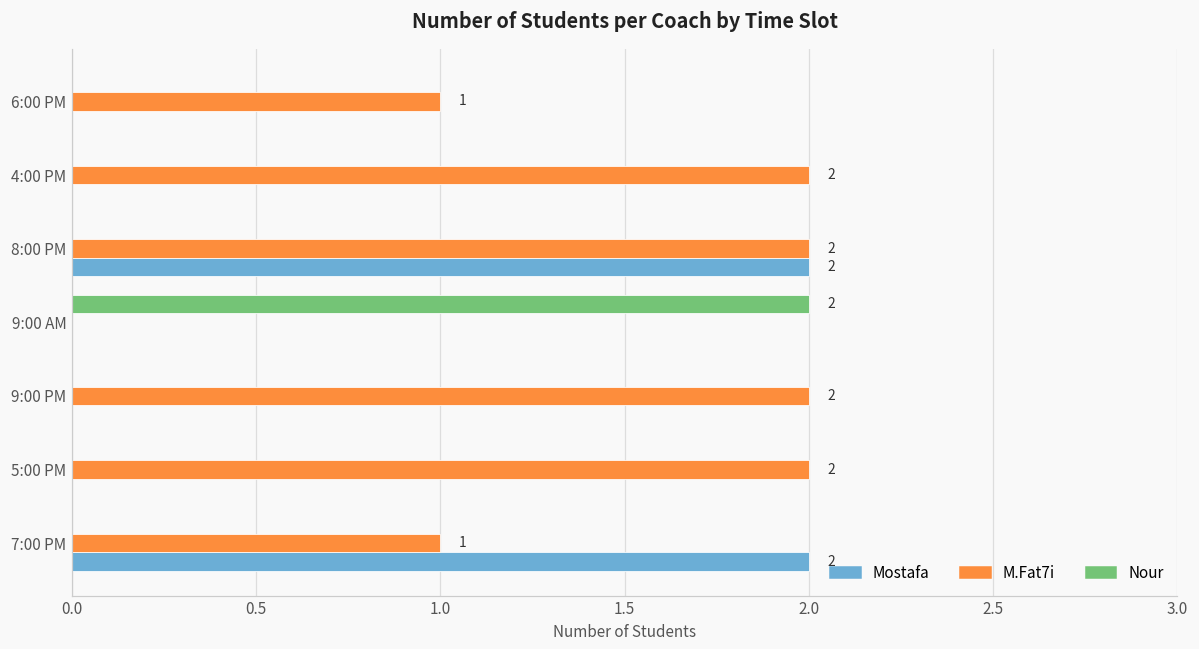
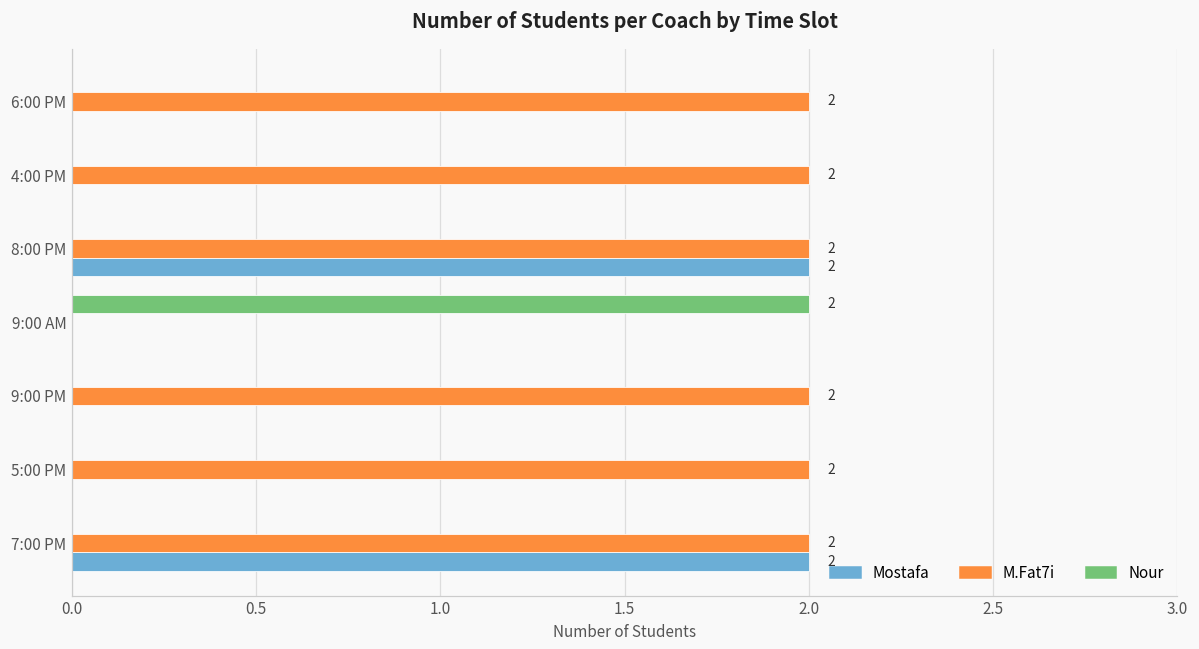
M.Fat7i, 6:00 PM: 1 -> 2
M.Fat7i, 7:00 PM: 1 -> 2
